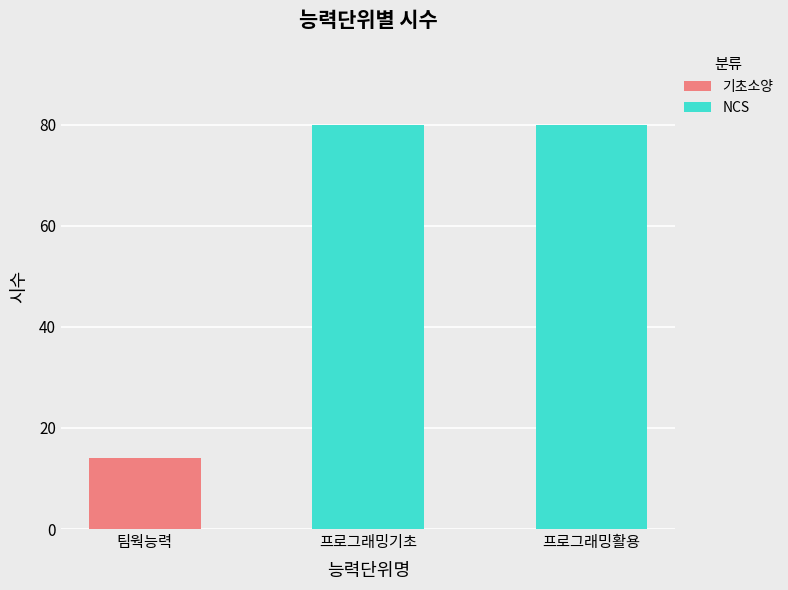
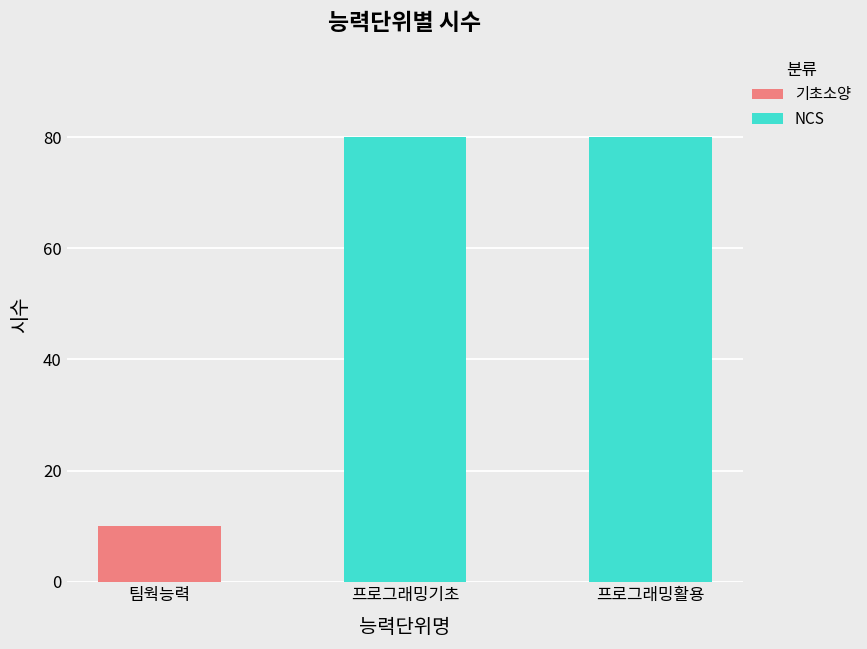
기초소양, 팀웍능력: 14 -> 10
